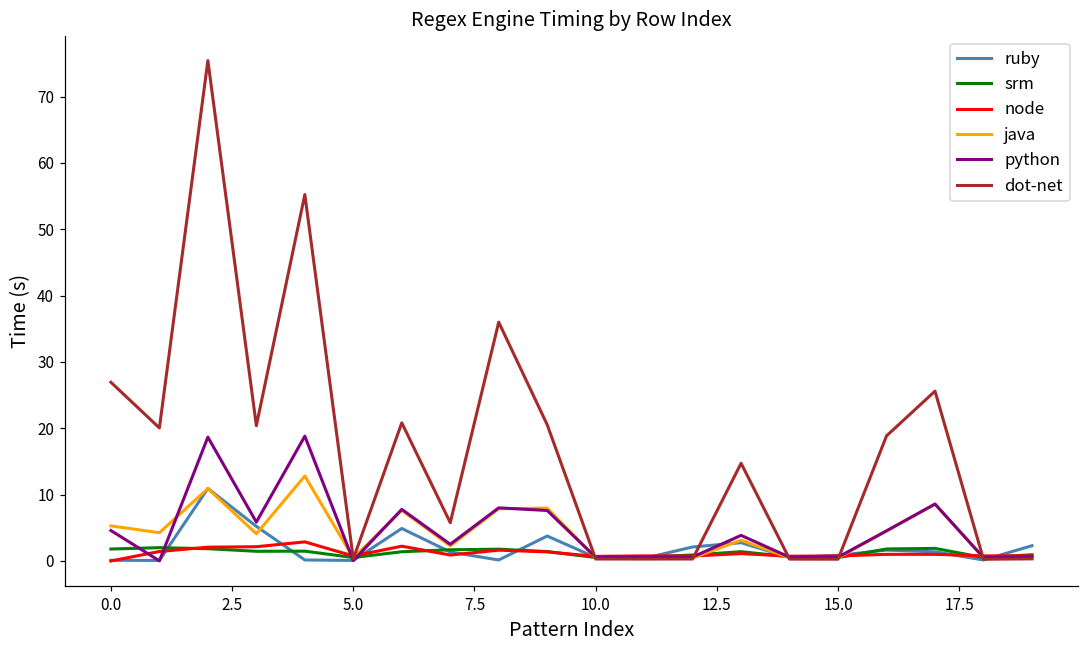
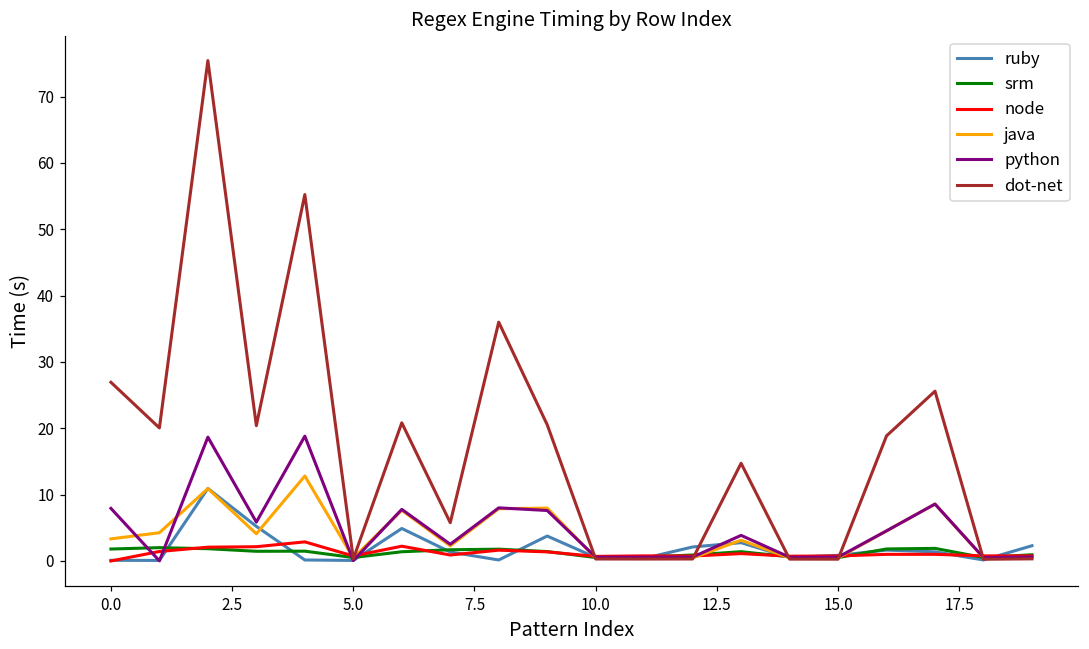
java, 0.0: 5 -> 3
python, 0.0: 5 -> 8
